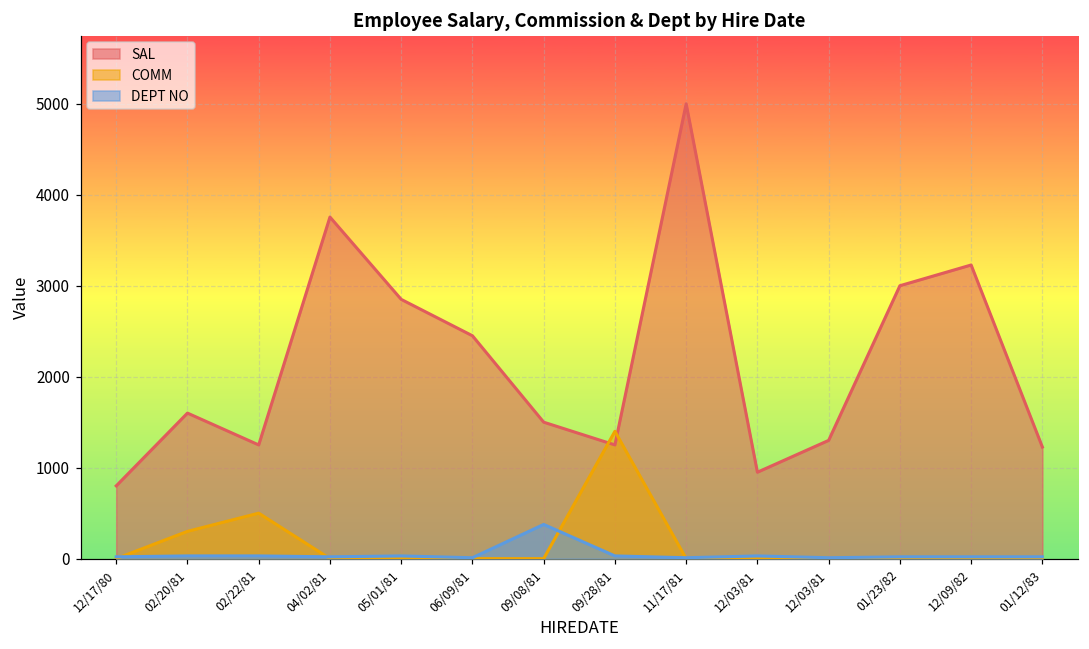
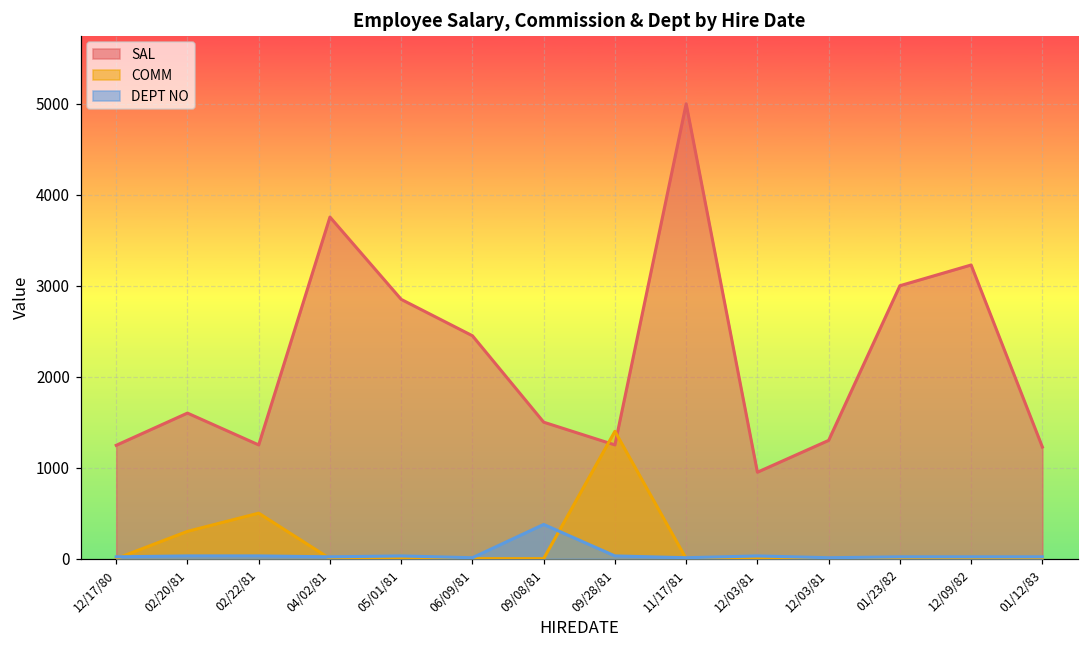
SAL, 12/17/80: 800 -> 1200
